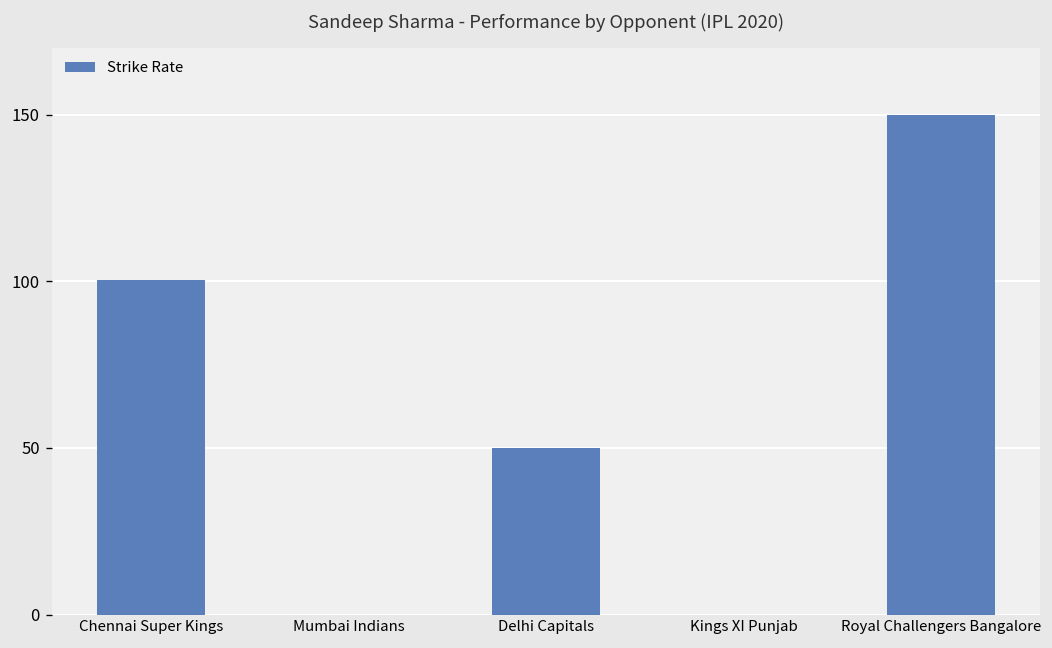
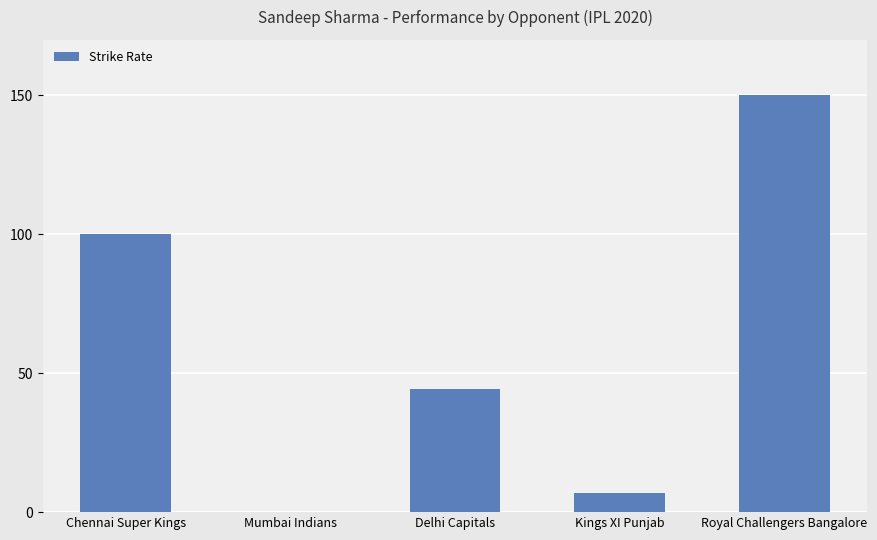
Delhi Capitals: 50 -> 44
Kings XI Punjab: 0 -> 7
